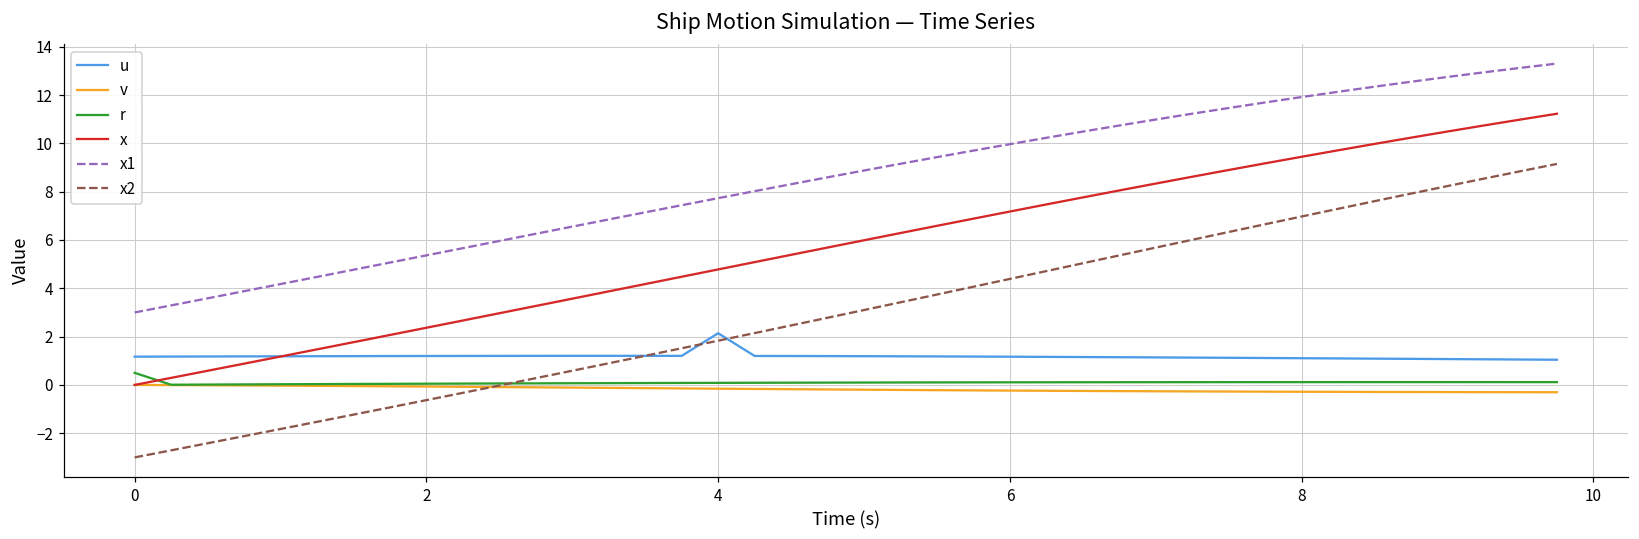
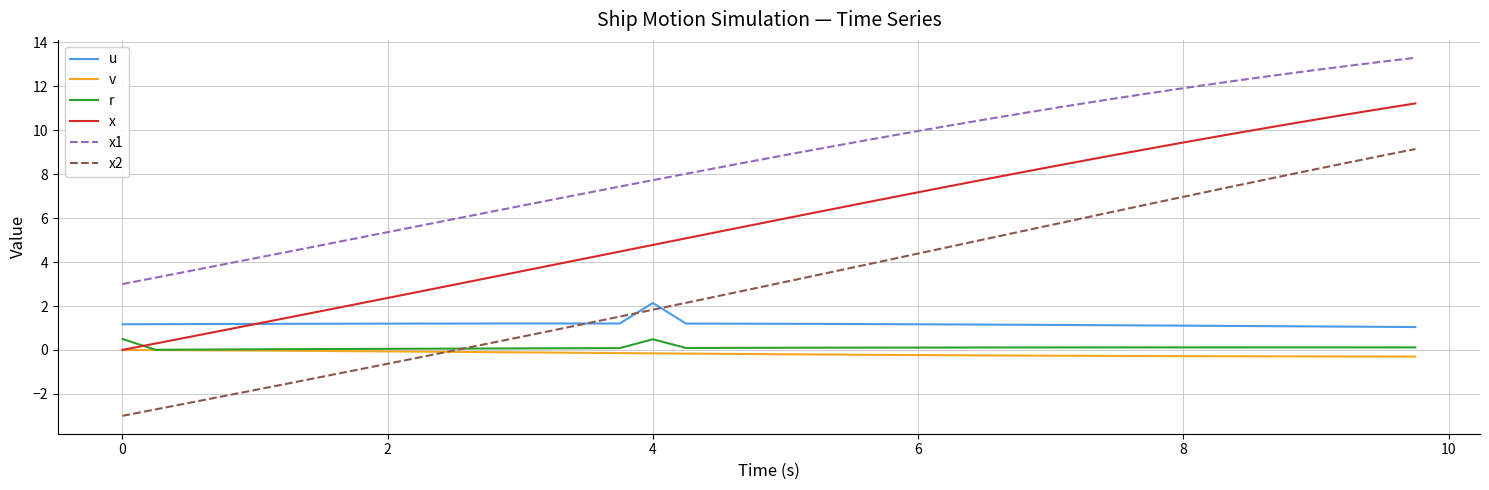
r, 4: 0.1 -> 0.5
